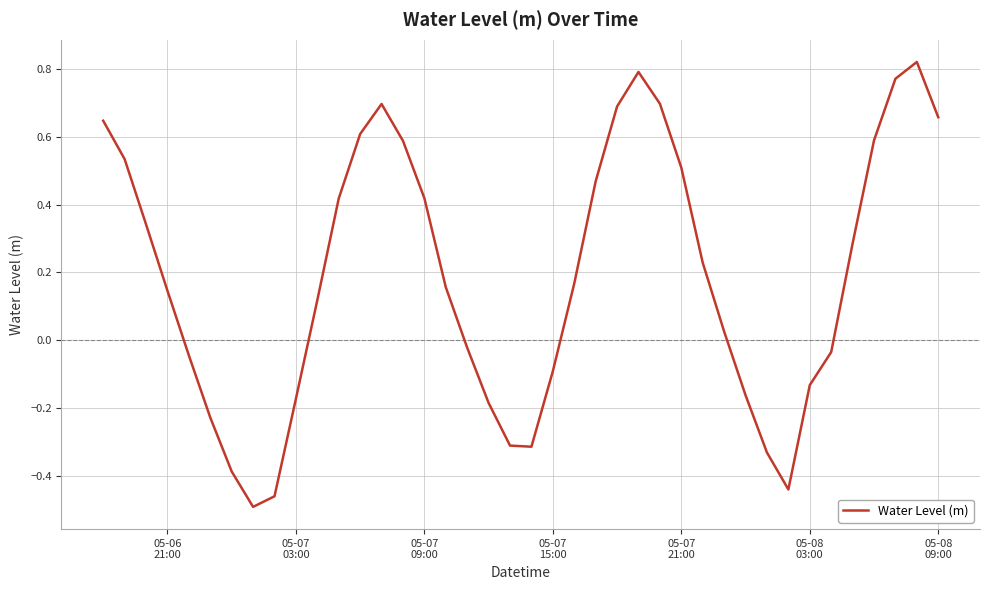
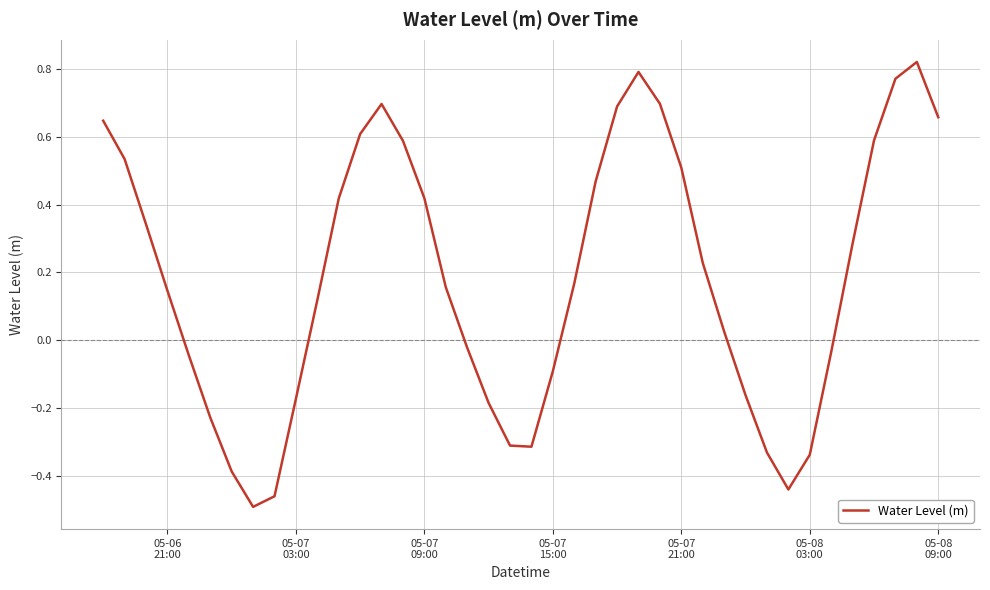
05-08 03:00: -0.13 -> -0.34
